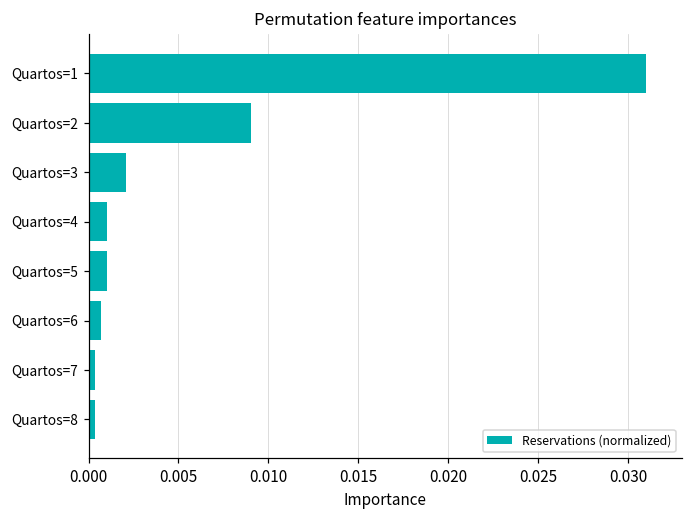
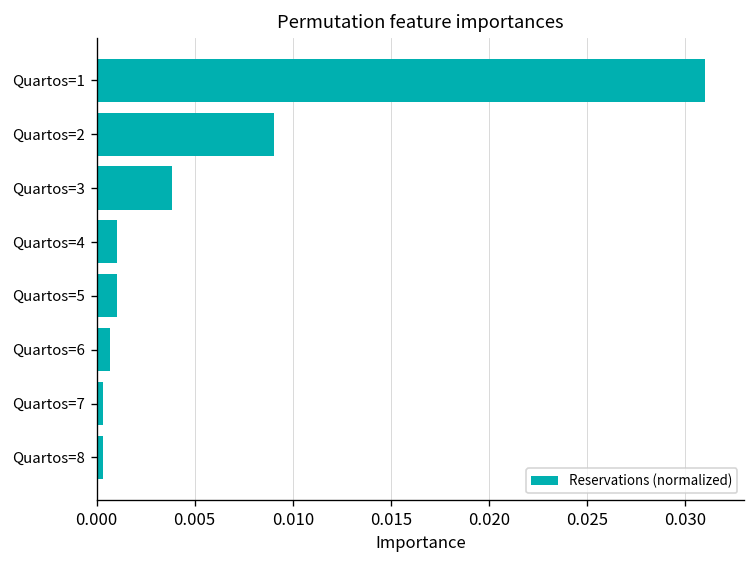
Quartos=3: 0.0021 -> 0.0038
